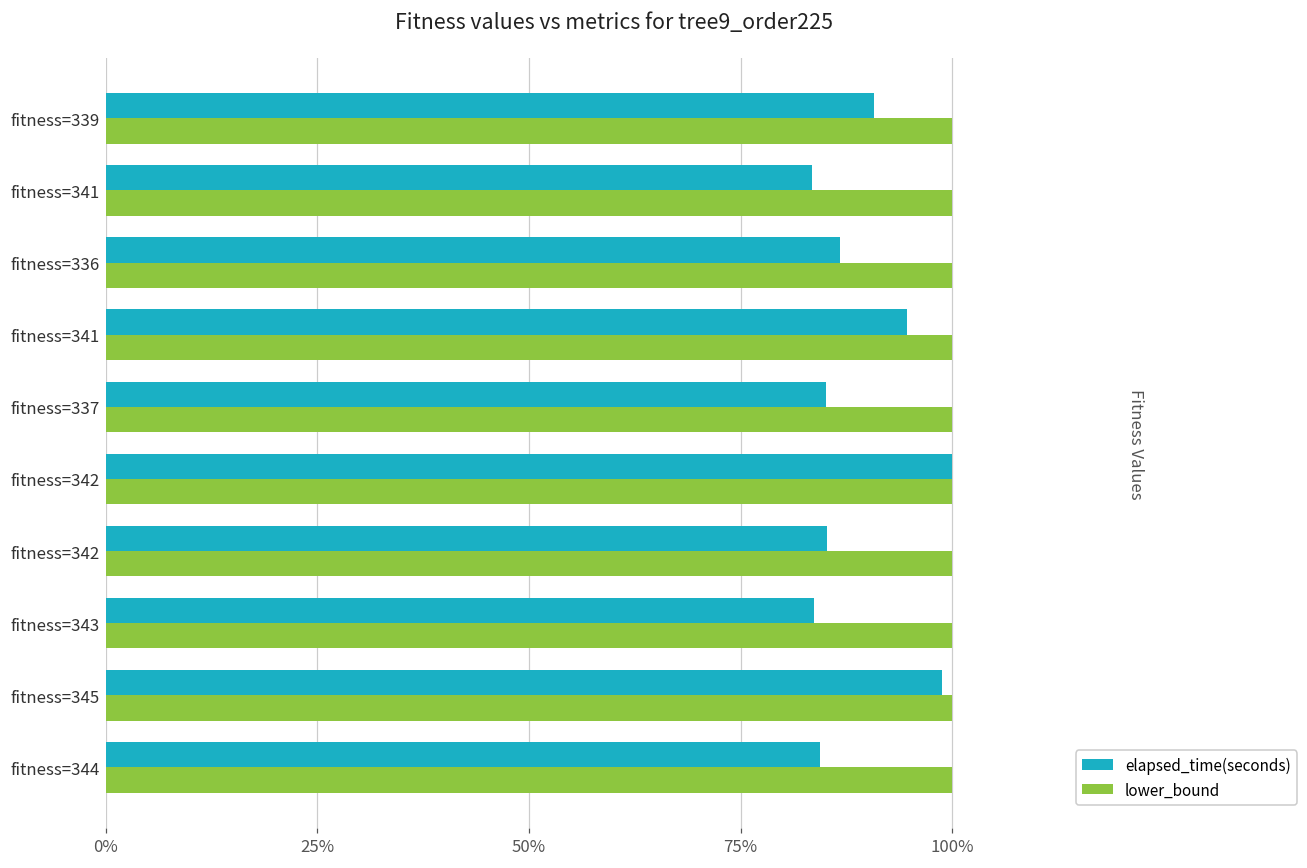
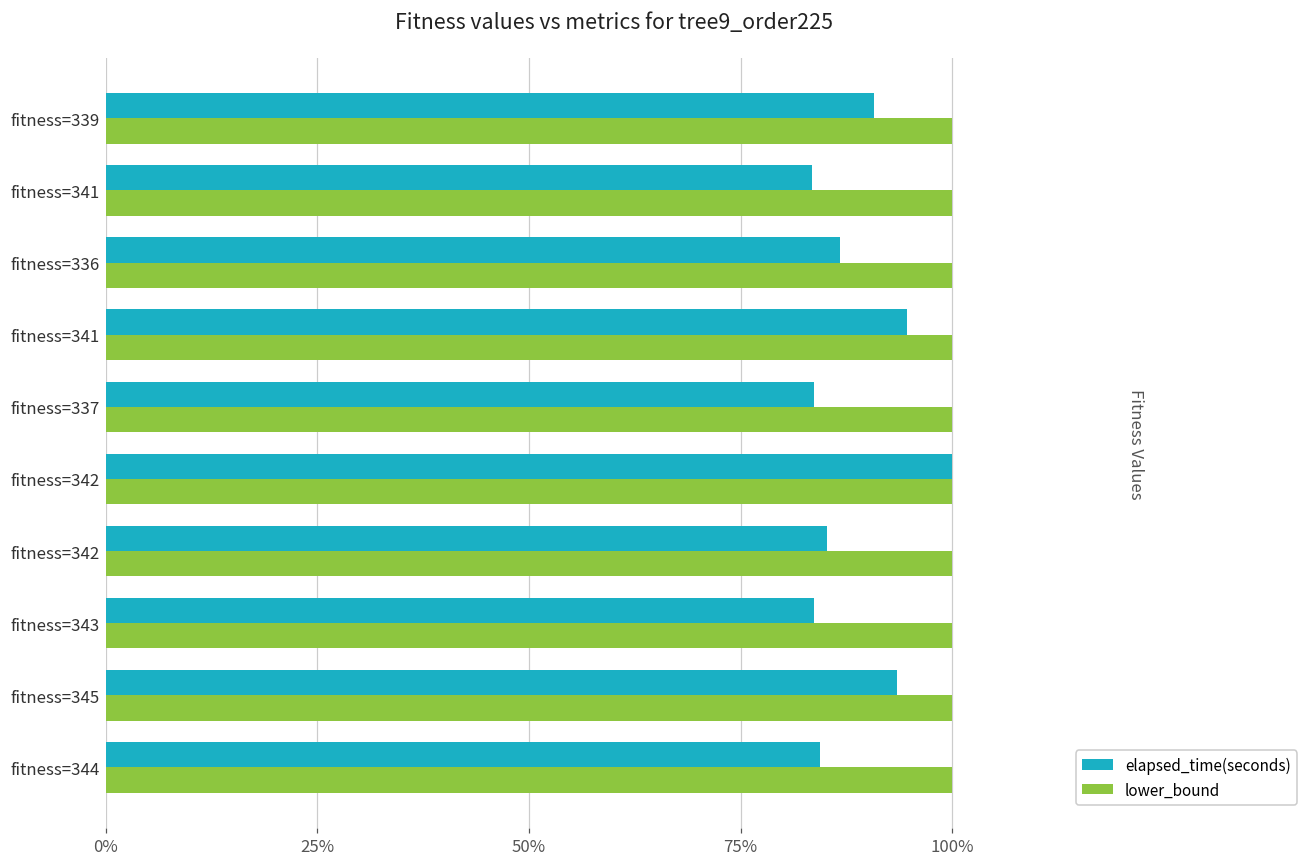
elapsed_time(seconds), fitness=337: 85% -> 84%
elapsed_time(seconds), fitness=345: 99% -> 93%
